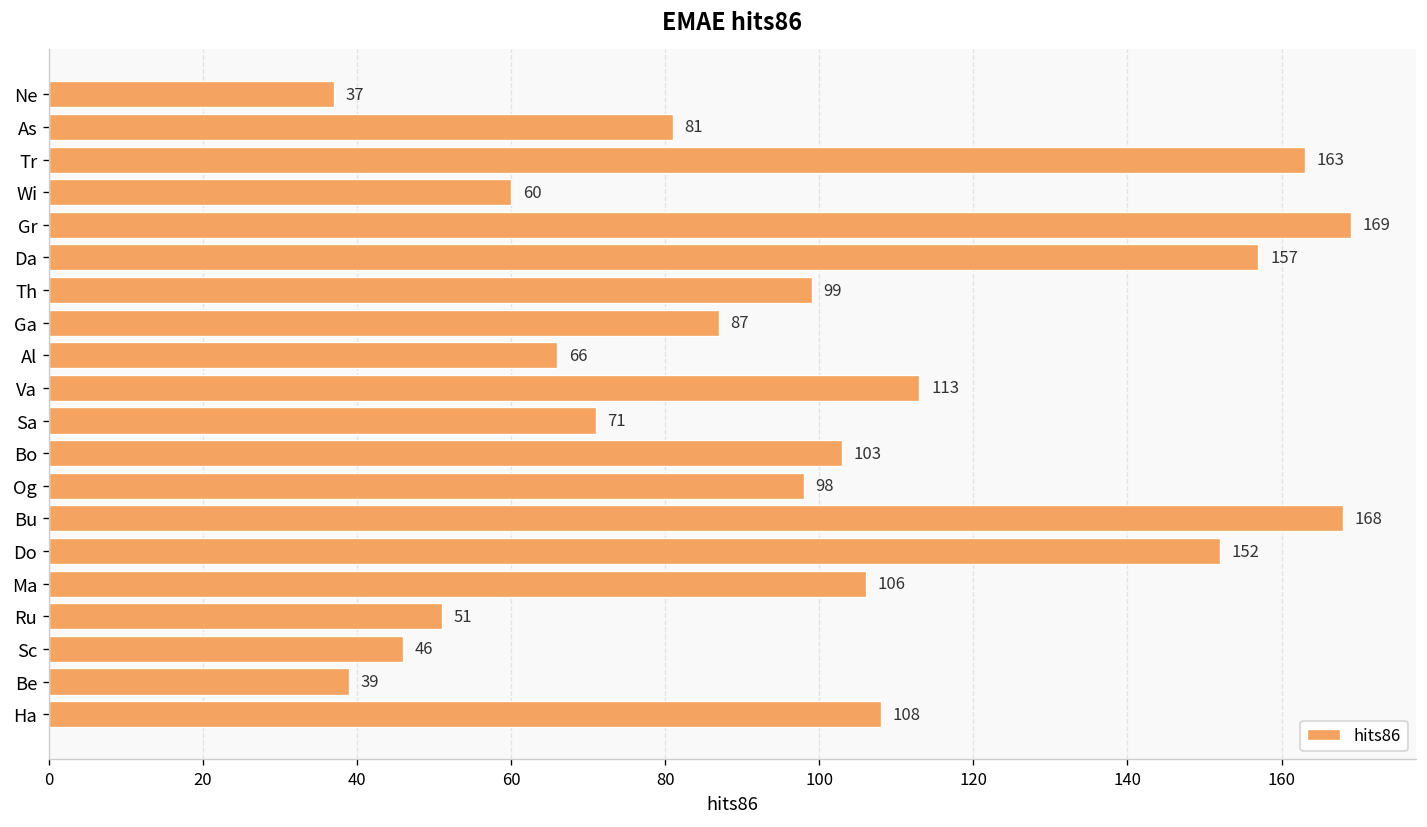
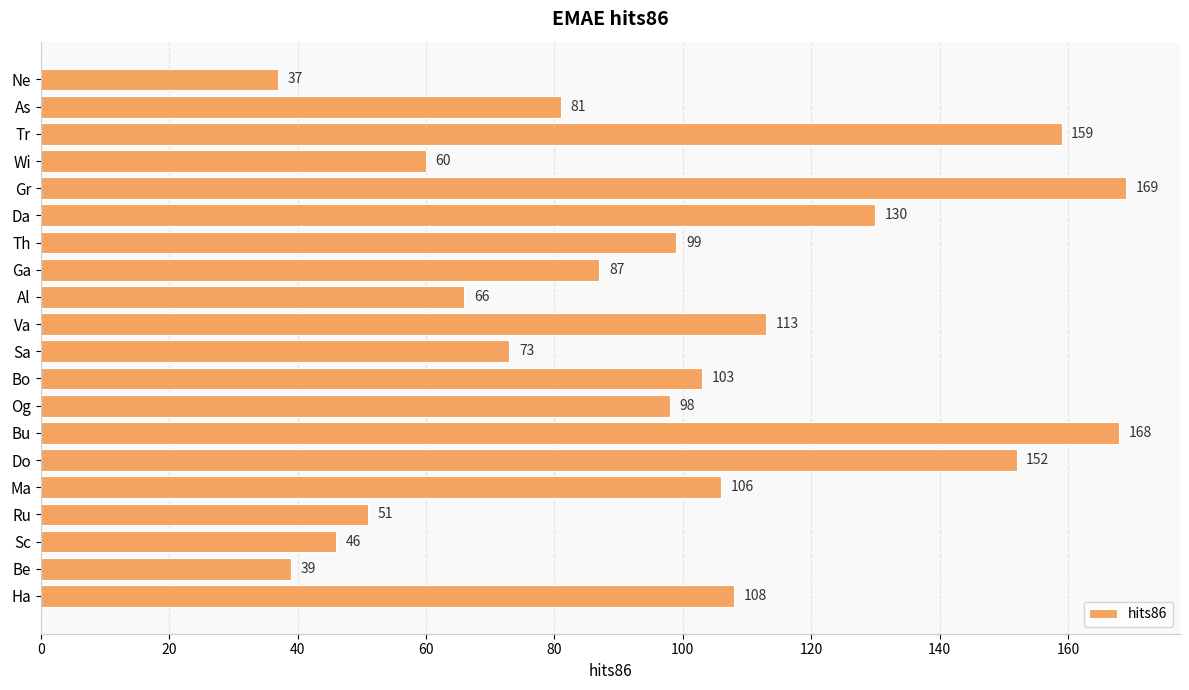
Tr: 163 -> 159
Da: 157 -> 130
Sa: 71 -> 73
